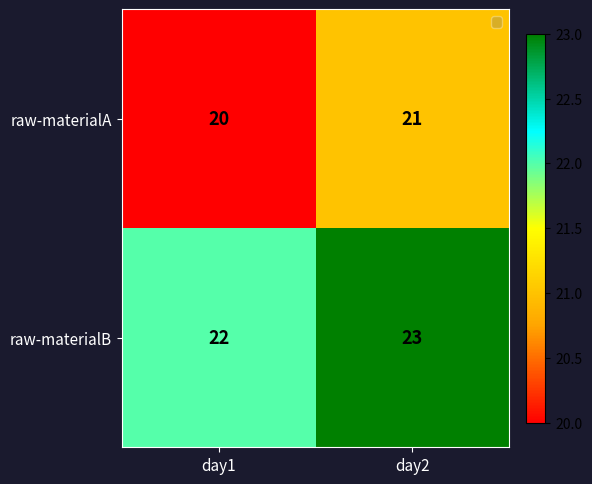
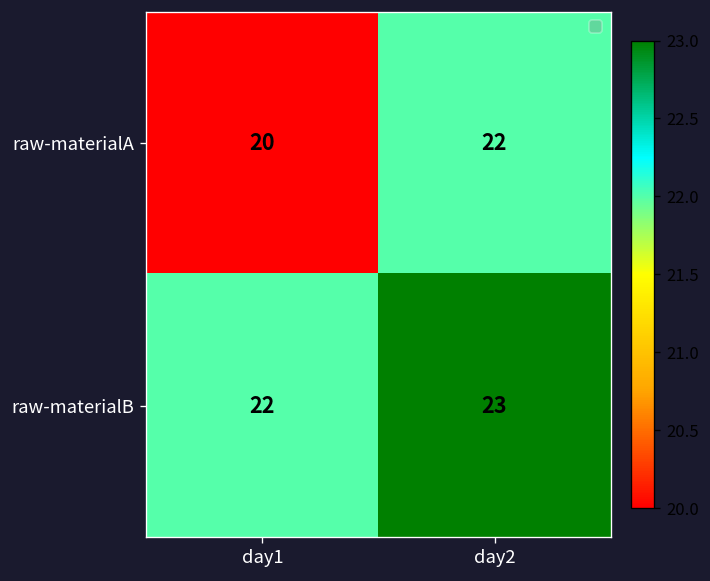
raw-materialA, day2: 21 -> 22
